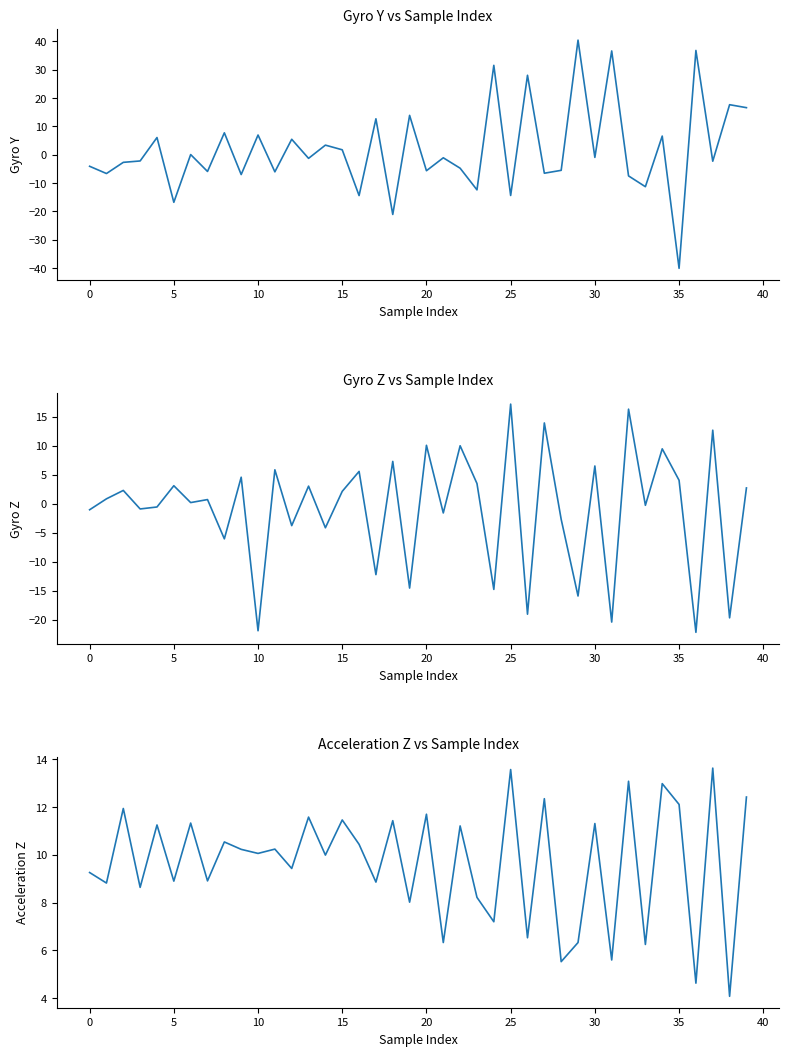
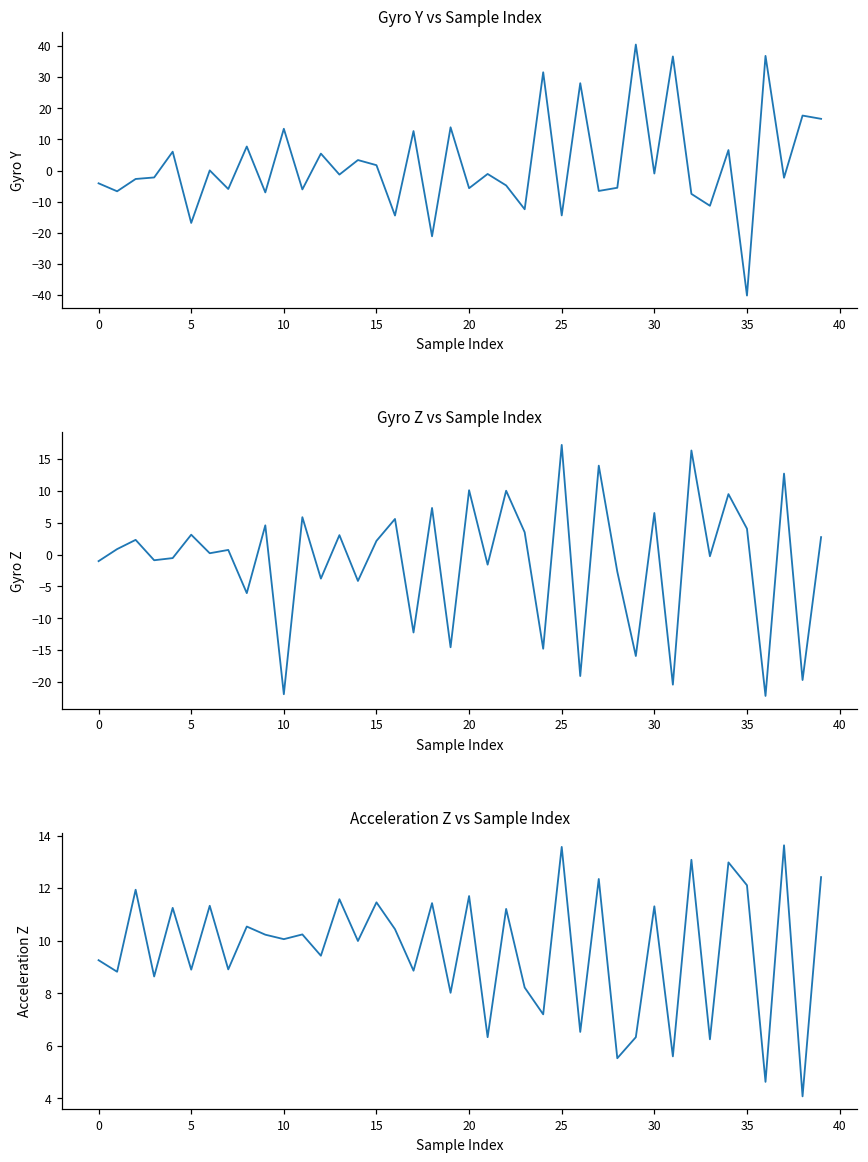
Gyro Y vs Sample Index, 10: 7 -> 13
